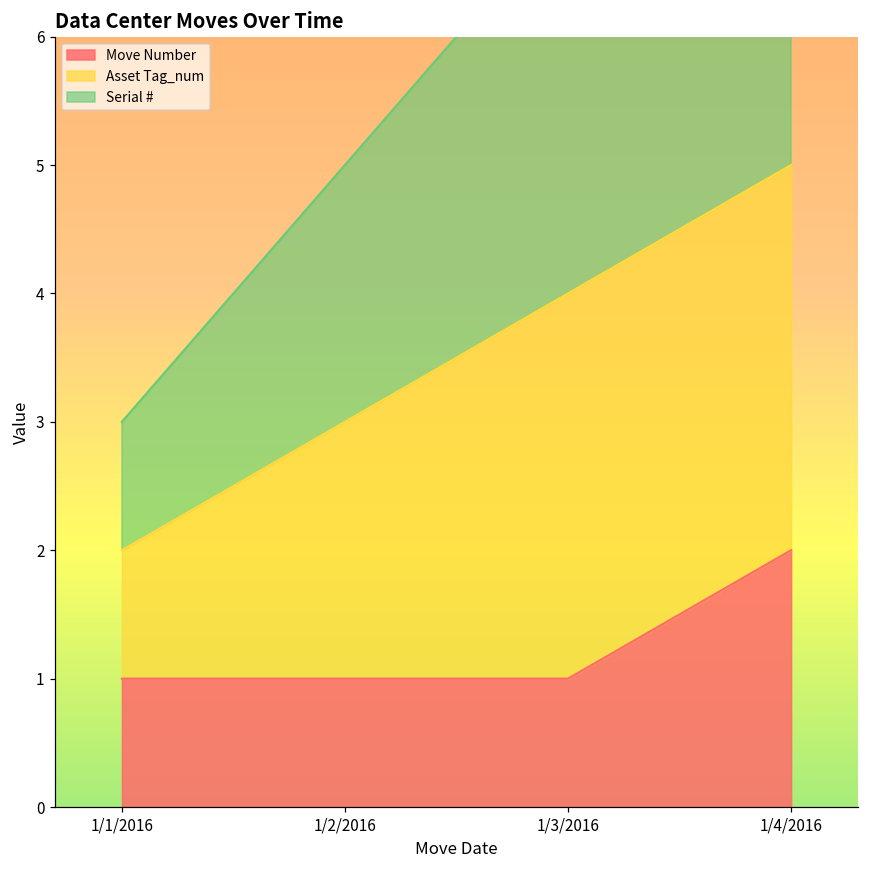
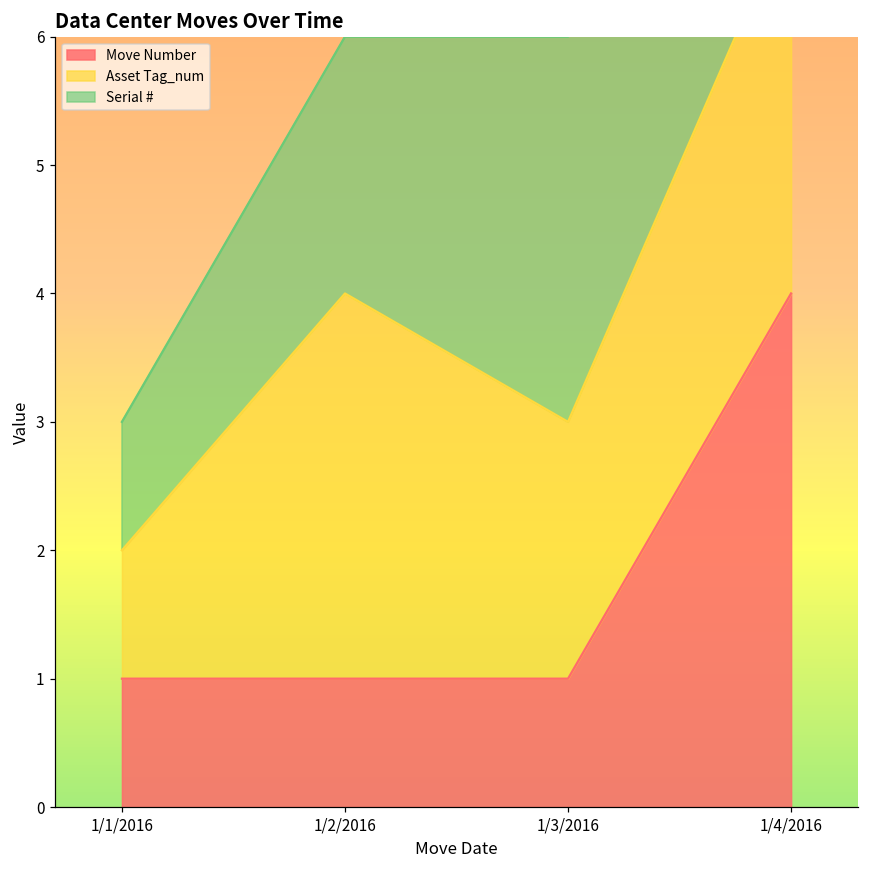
Asset Tag_num, 1/2/2016: 2 -> 3
Asset Tag_num, 1/3/2016: 3 -> 2
Move Number, 1/4/2016: 2 -> 4
